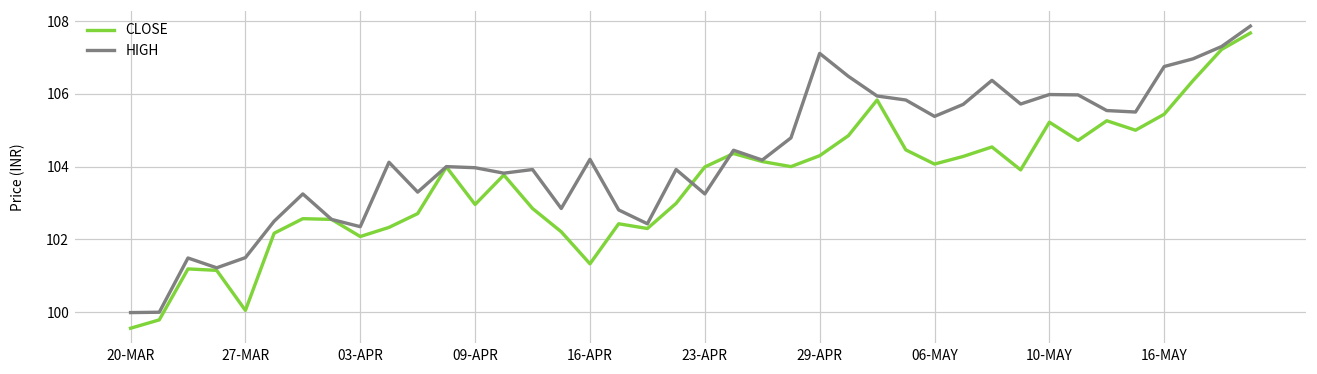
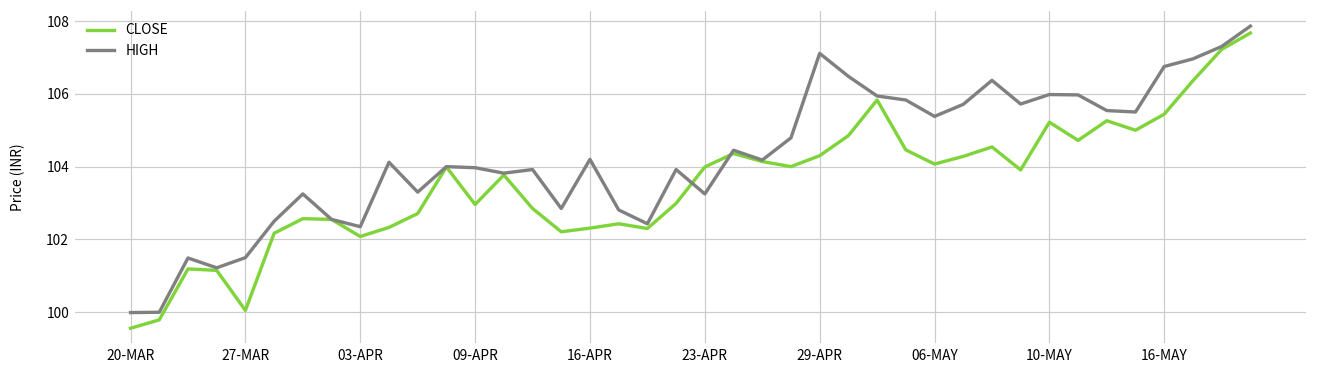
CLOSE, 16-APR: 101.3 -> 102.3
